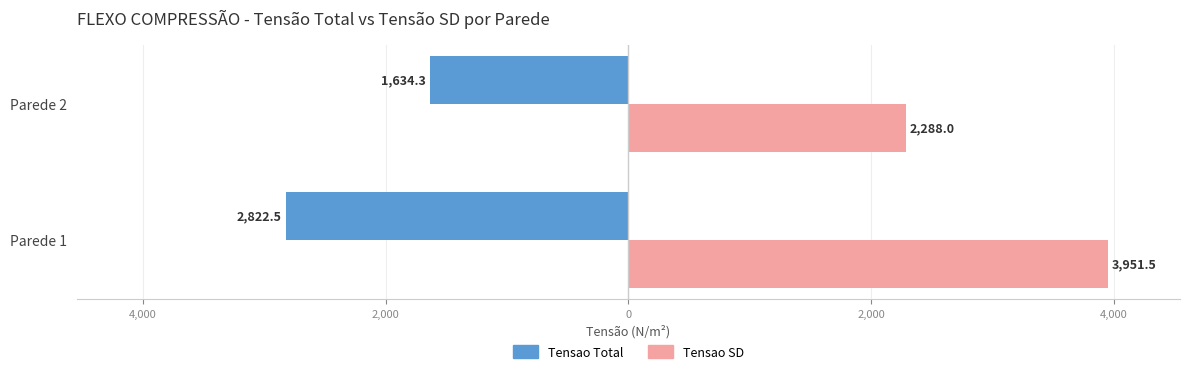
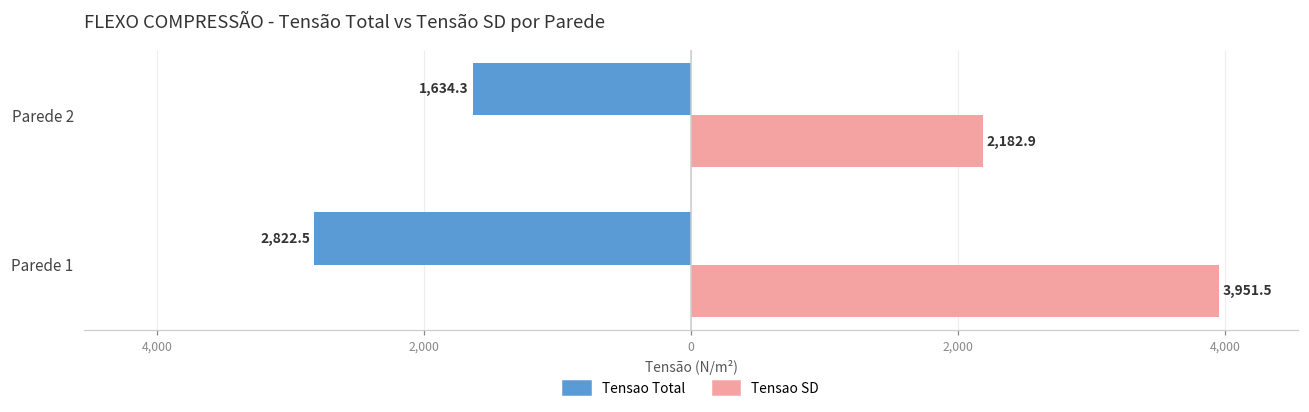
Tensao SD, Parede 2: 2,288.0 -> 2,182.9
